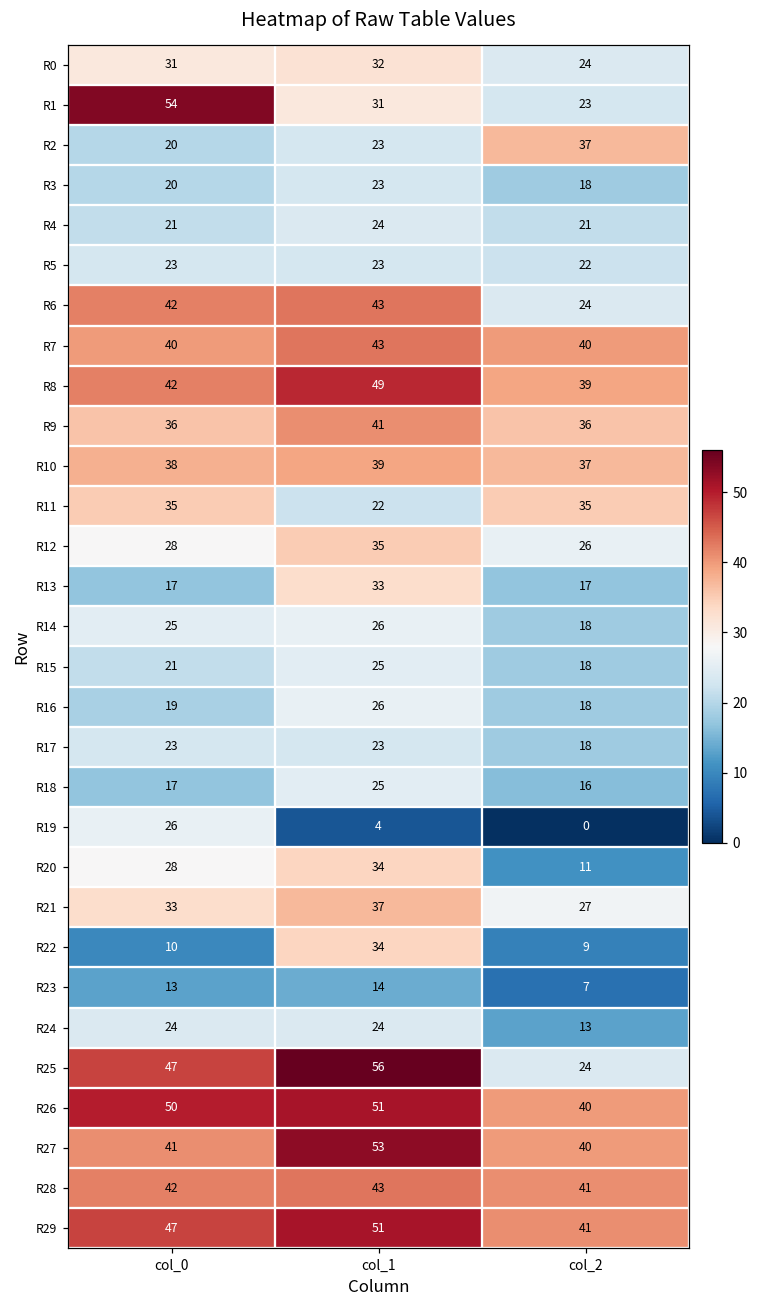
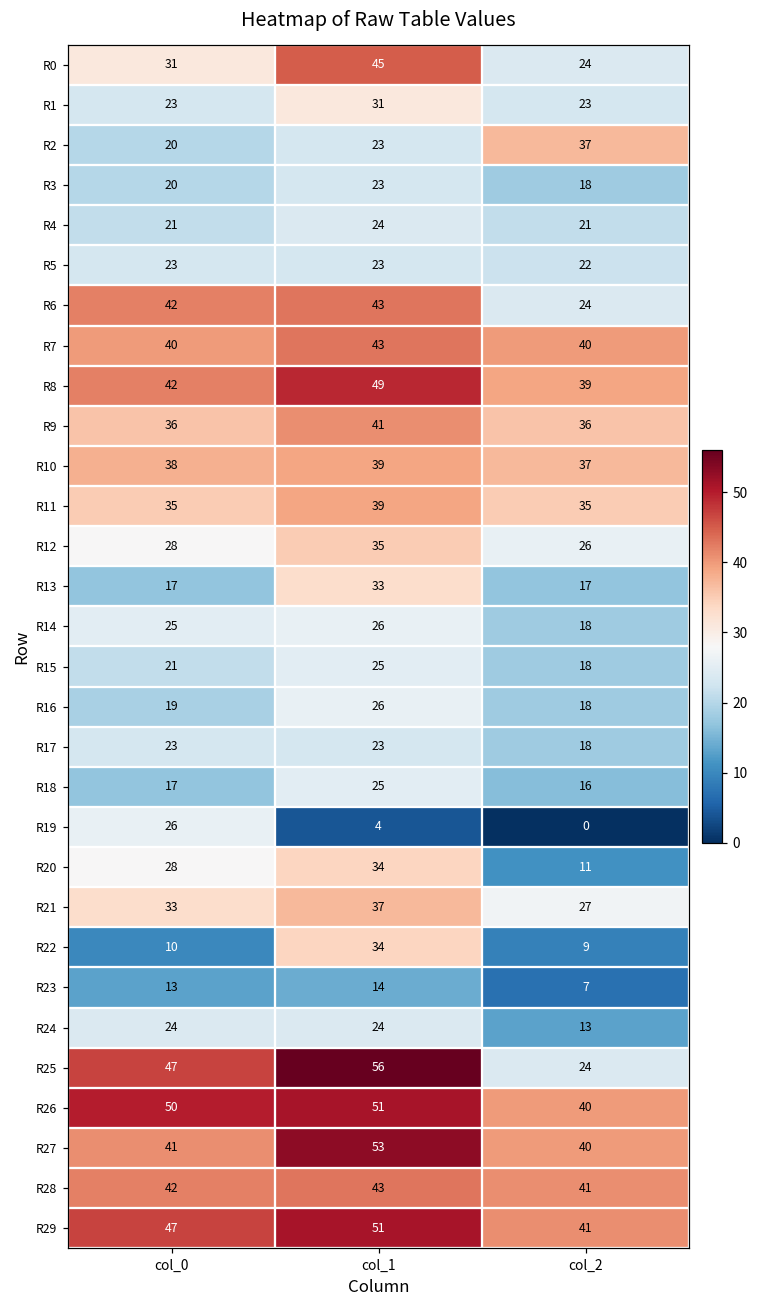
R0, col_1: 32 -> 45
R1, col_0: 54 -> 23
R11, col_1: 22 -> 39
